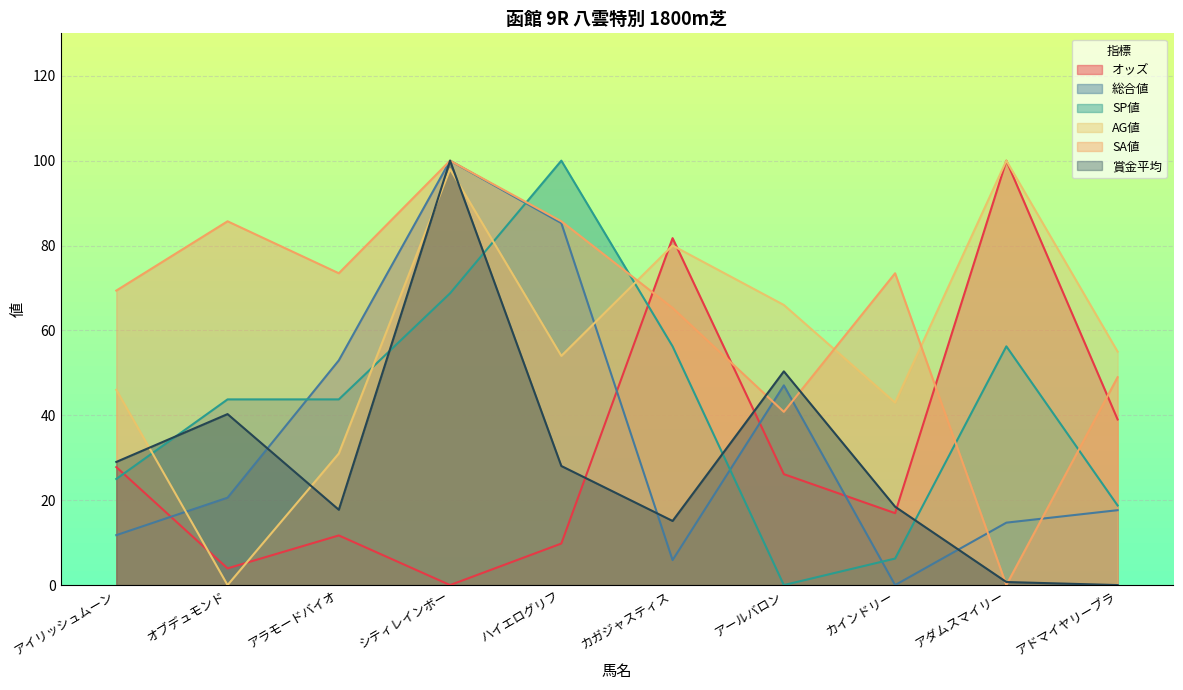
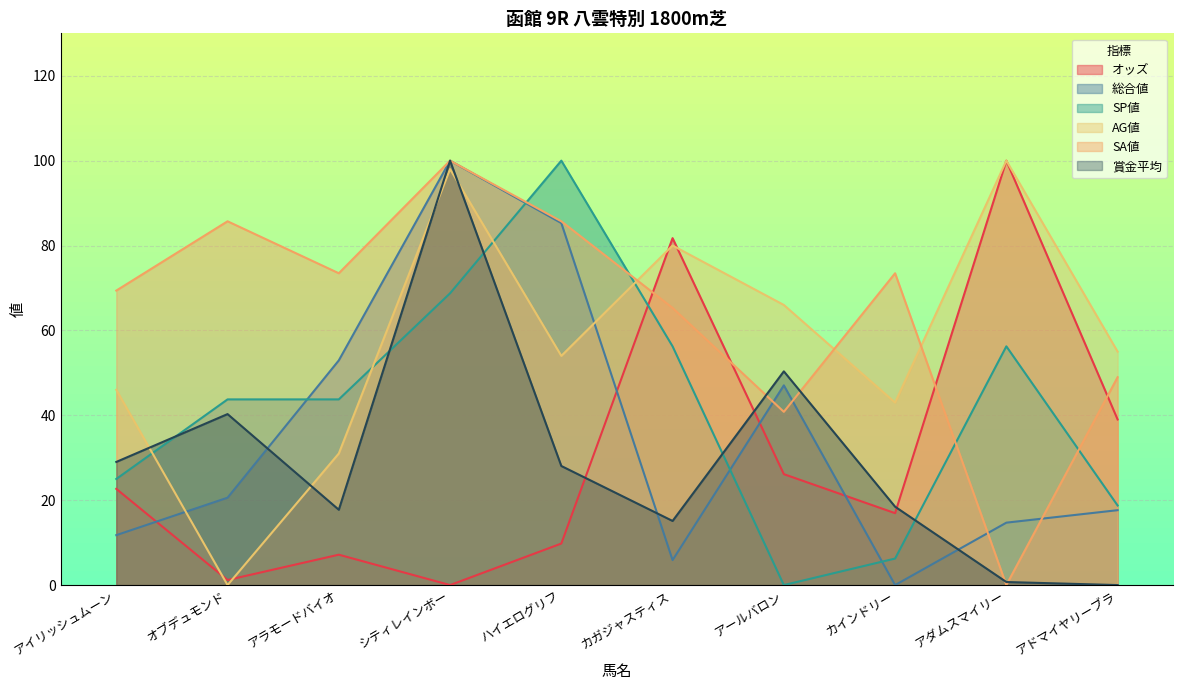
オッズ, アイリッシュムーン: 28 -> 23
オッズ, オブデュモンド: 4 -> 1
オッズ, アラモードバイオ: 12 -> 7
